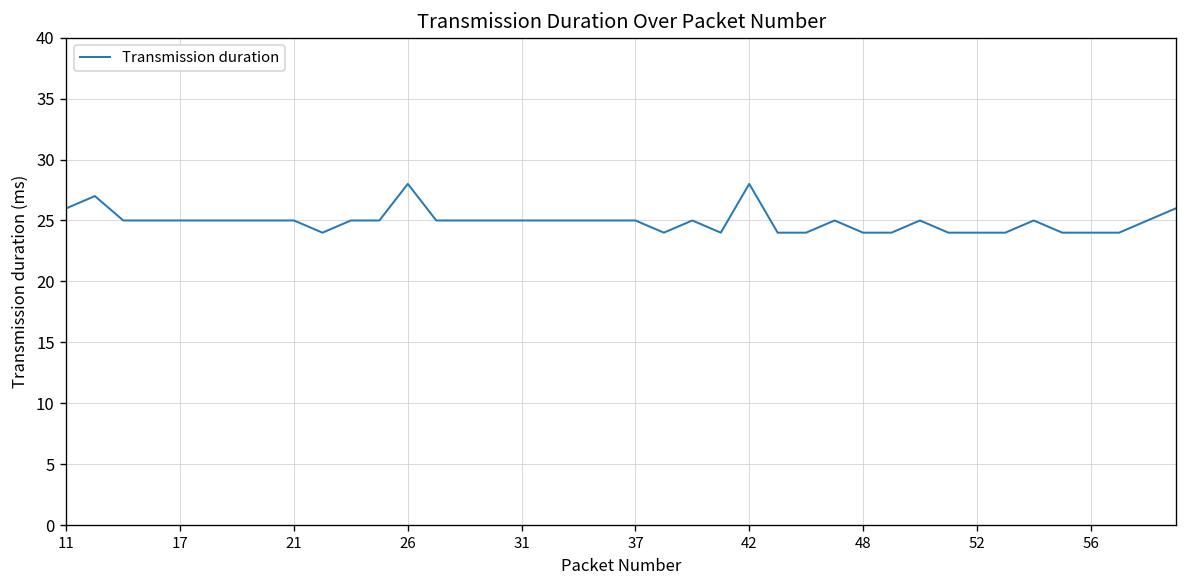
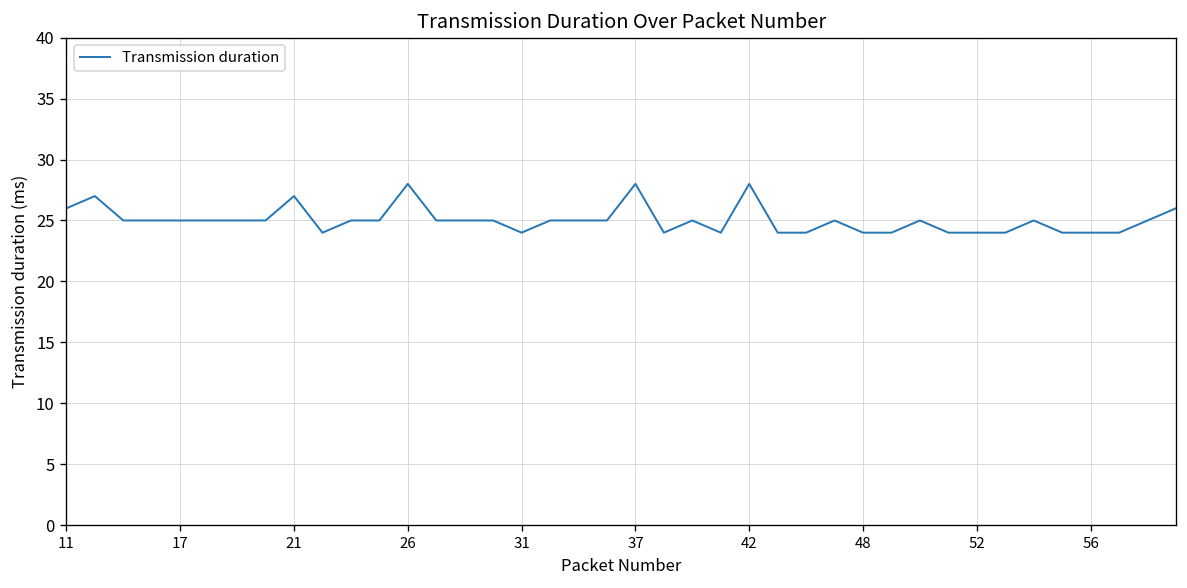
21: 25 -> 27
31: 25 -> 24
37: 25 -> 28
